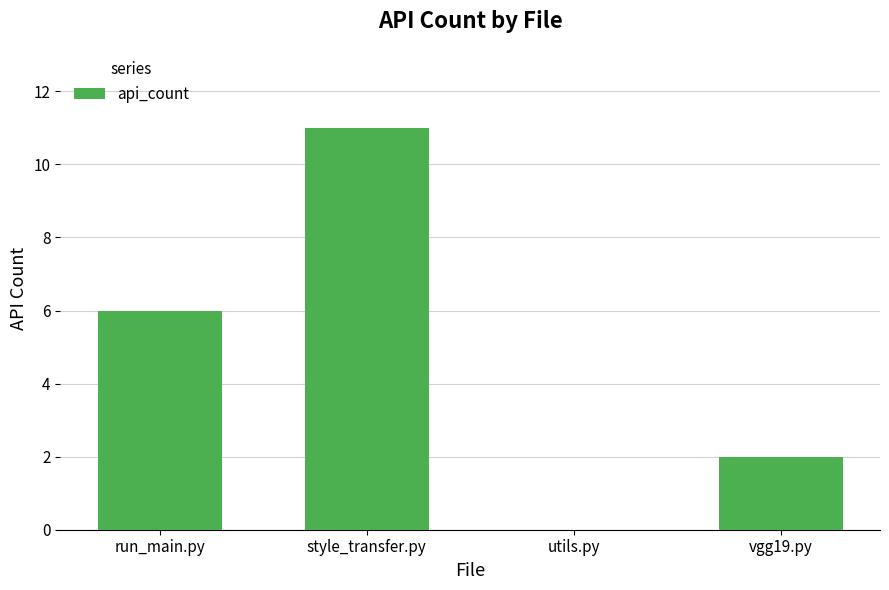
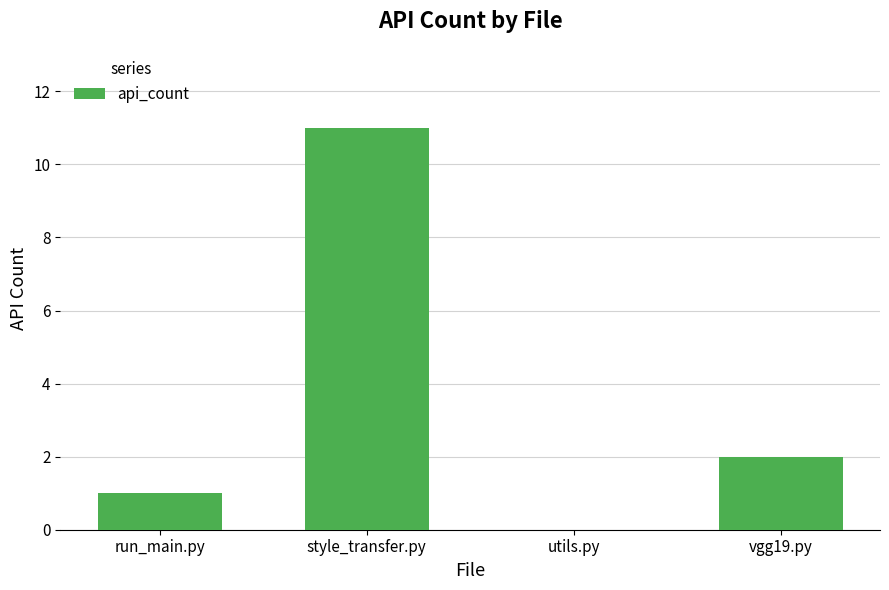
run_main.py: 6 -> 1
